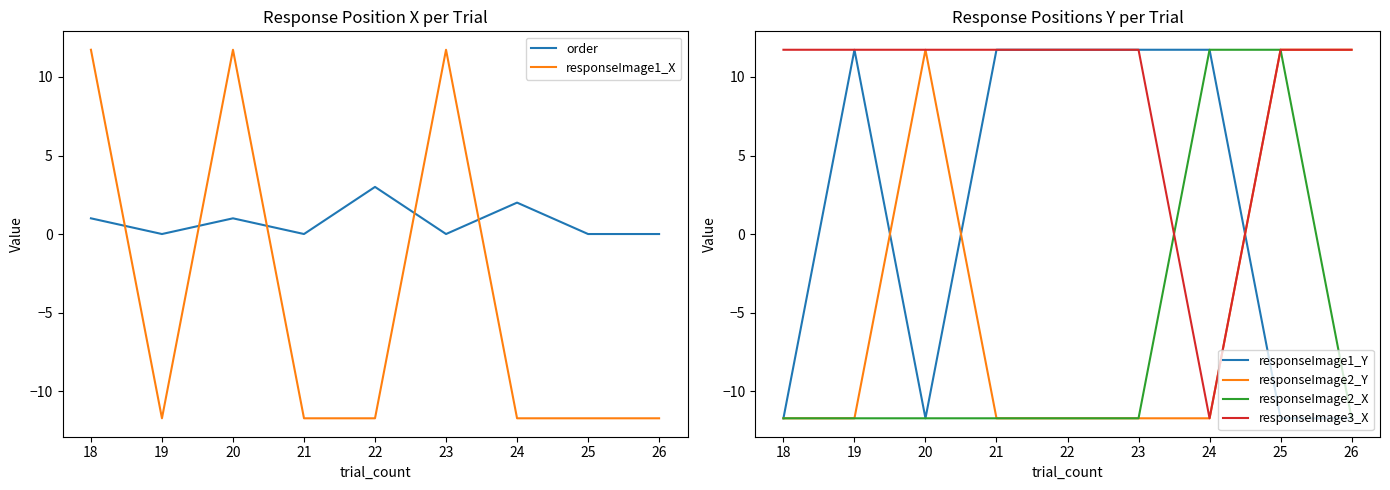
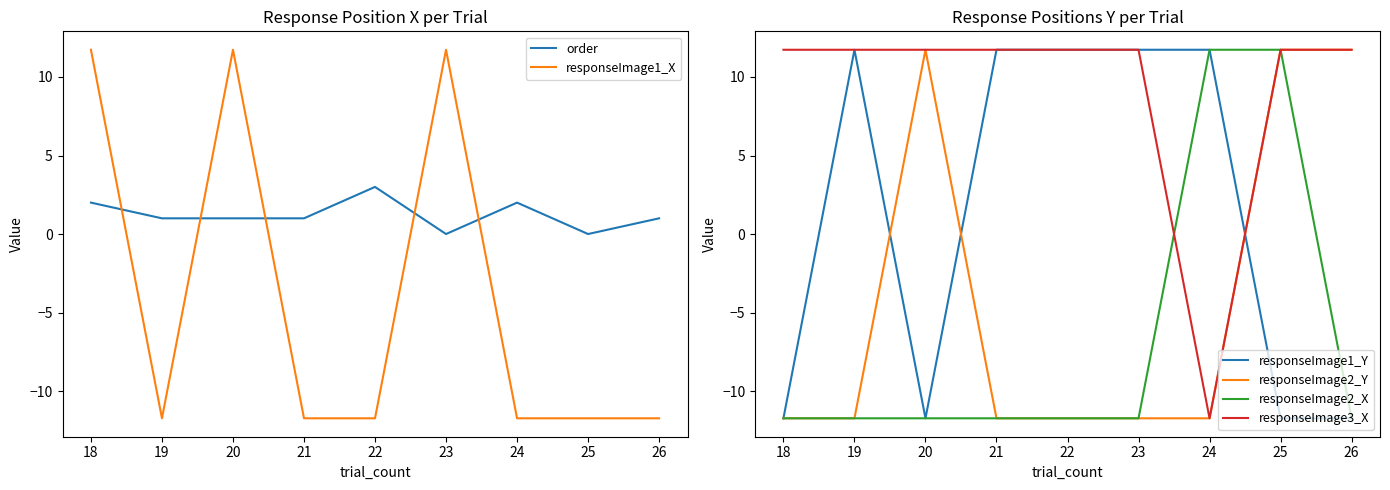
Response Position X per Trial, order, 18: 1 -> 2
Response Position X per Trial, order, 19: 0 -> 1
Response Position X per Trial, order, 21: 0 -> 1
Response Position X per Trial, order, 26: 0 -> 1
